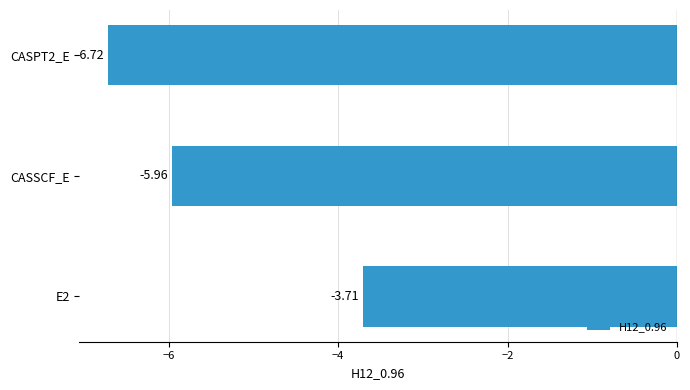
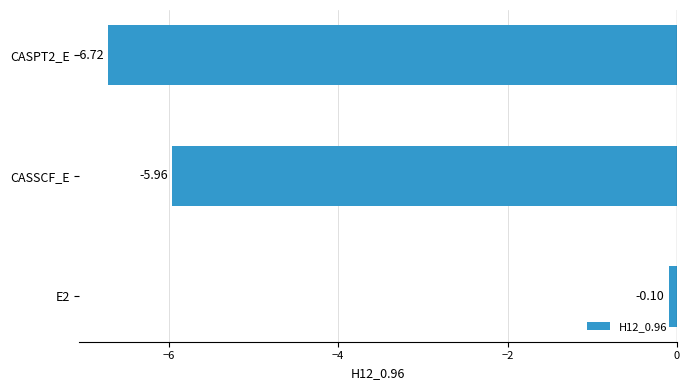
E2: -3.71 -> -0.10
